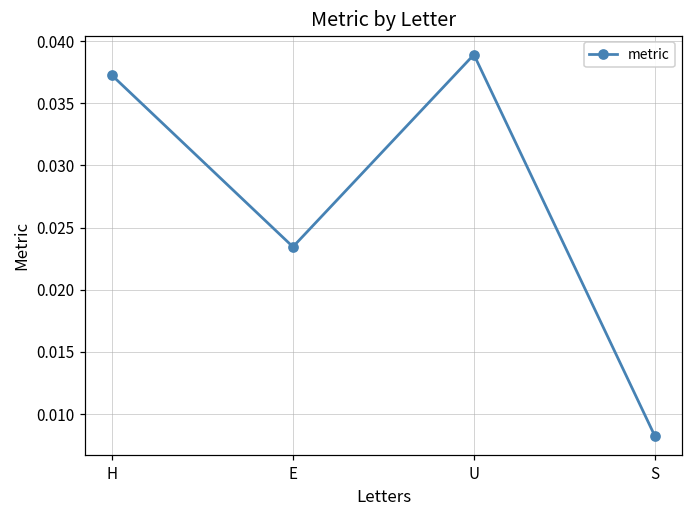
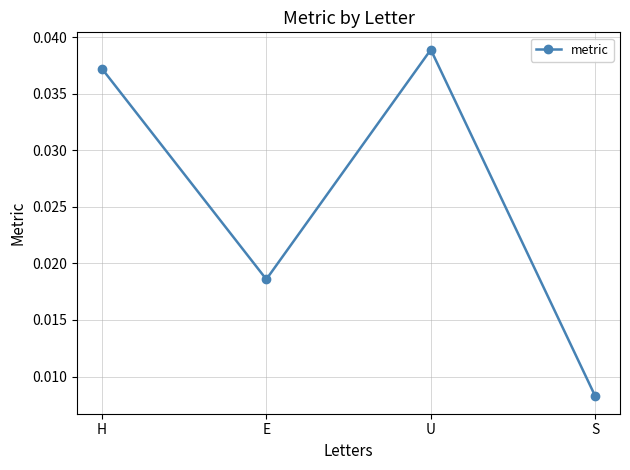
E: 0.0235 -> 0.0186
